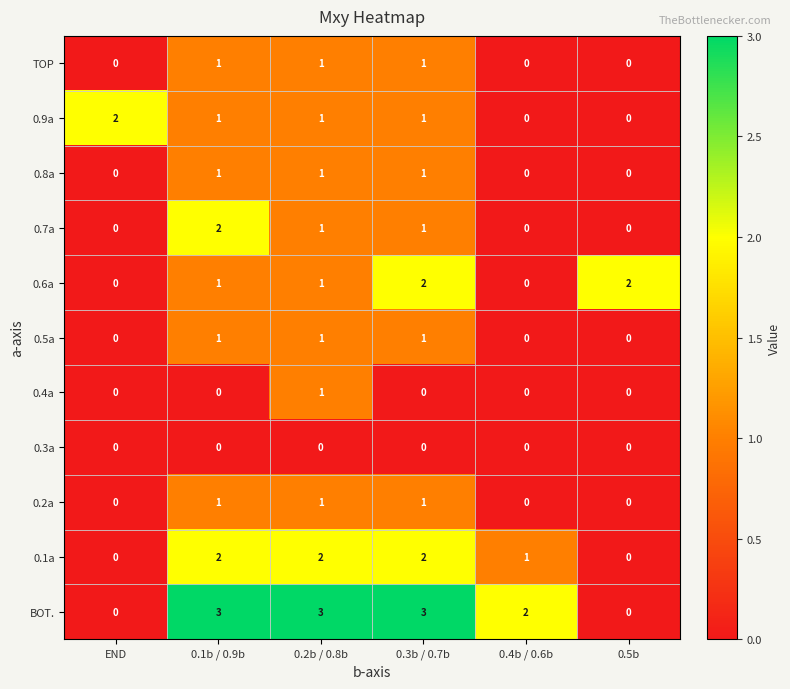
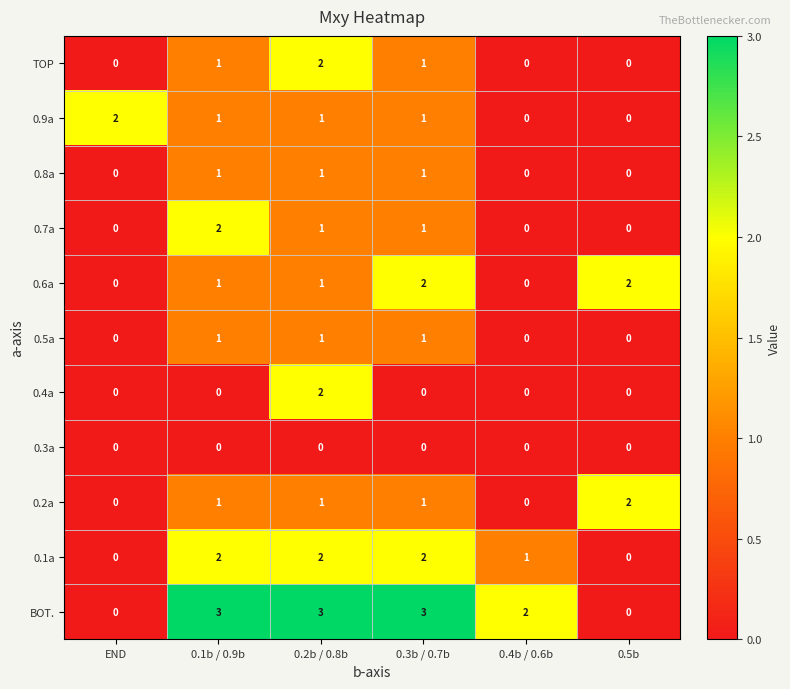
TOP, 0.2b / 0.8b: 1 -> 2
0.4a, 0.2b / 0.8b: 1 -> 2
0.2a, 0.5b: 0 -> 2
